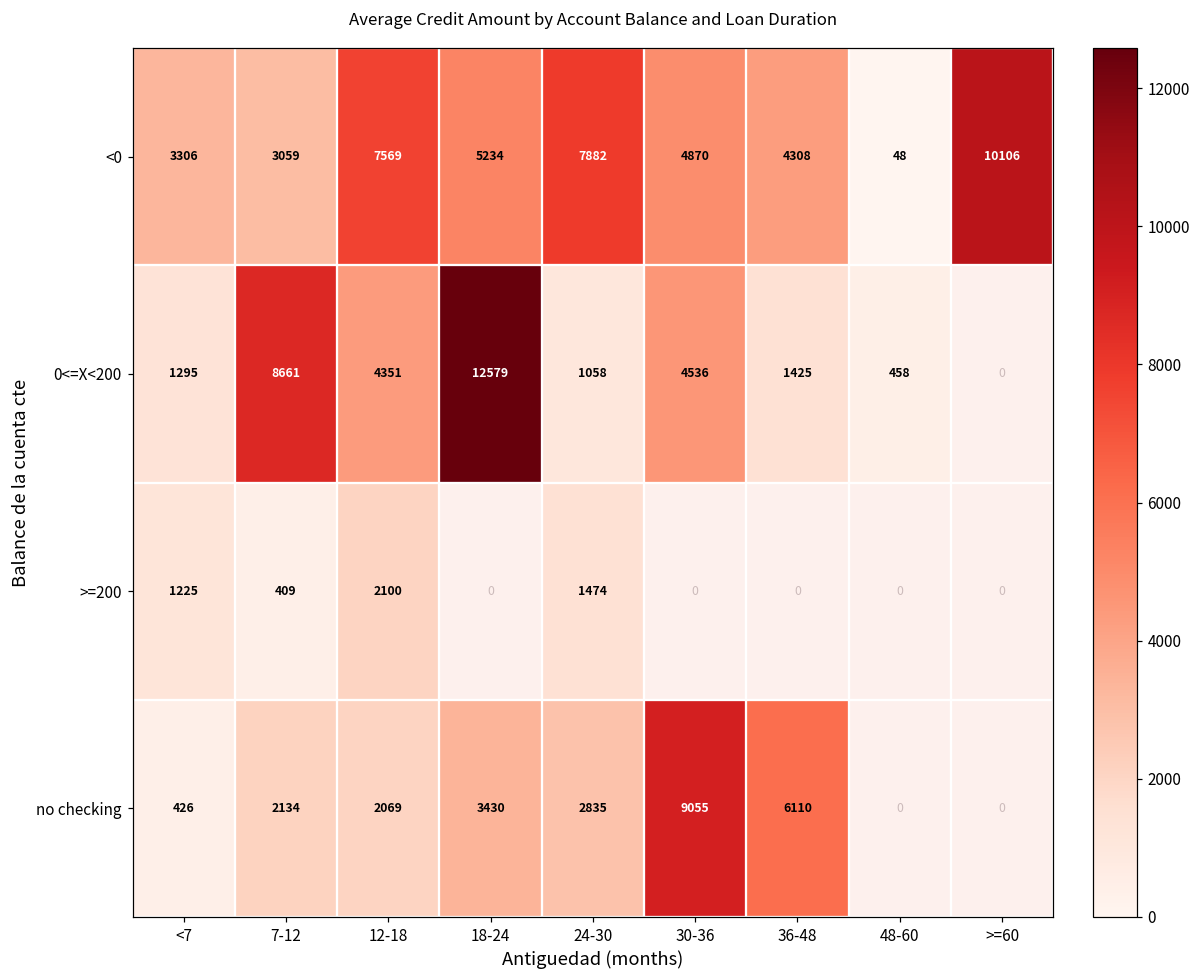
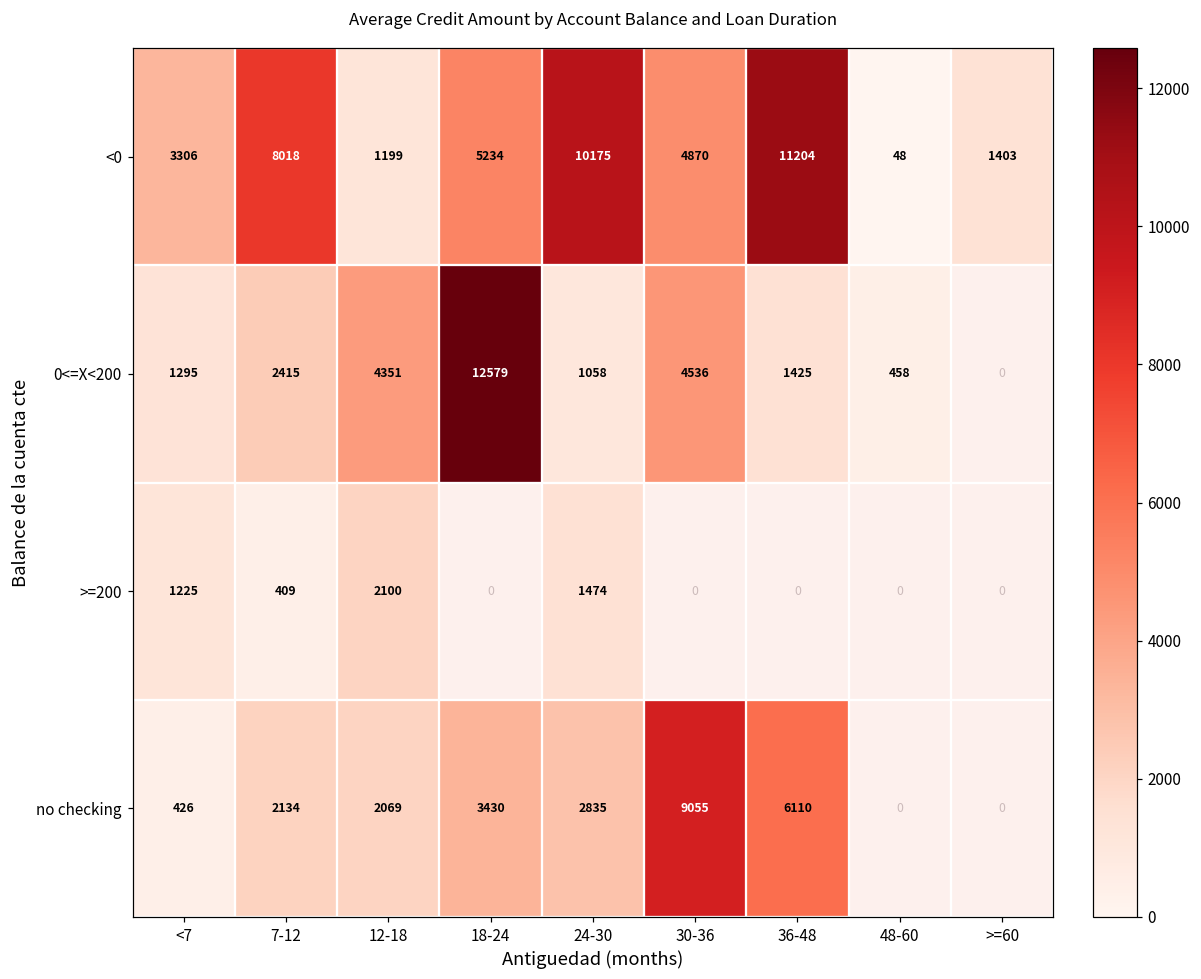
<0, 7-12: 3059 -> 8018
<0, 12-18: 7569 -> 1199
<0, 24-30: 7882 -> 10175
<0, 36-48: 4308 -> 11204
<0, >=60: 10106 -> 1403
0<=X<200, 7-12: 8661 -> 2415
